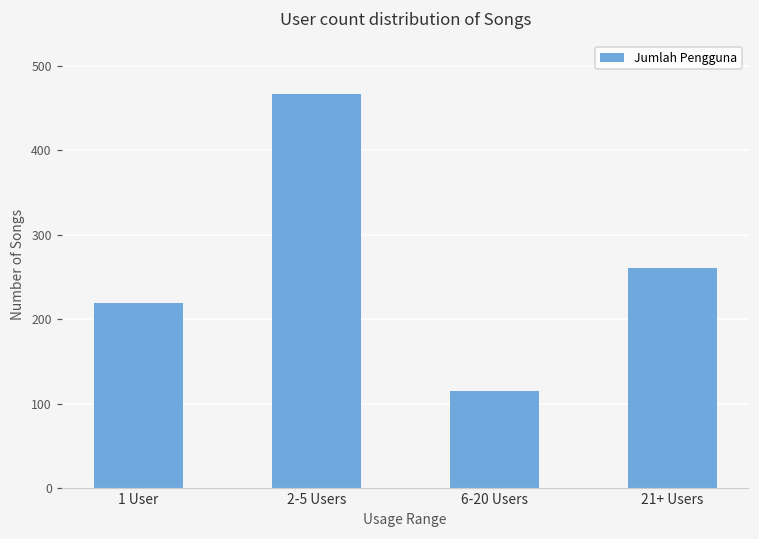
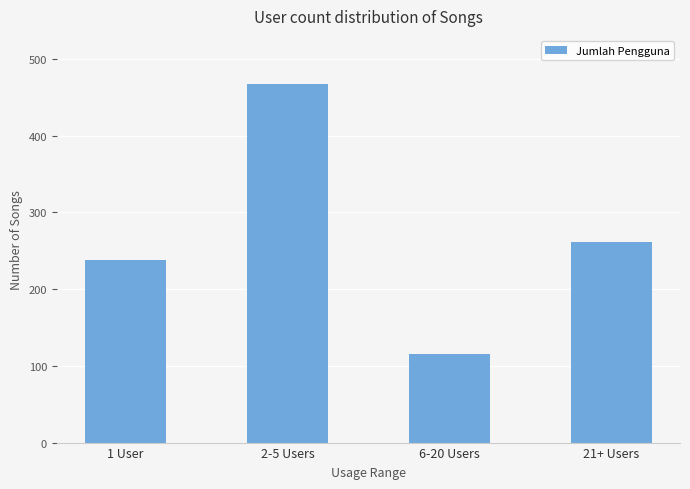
1 User: 220 -> 240
